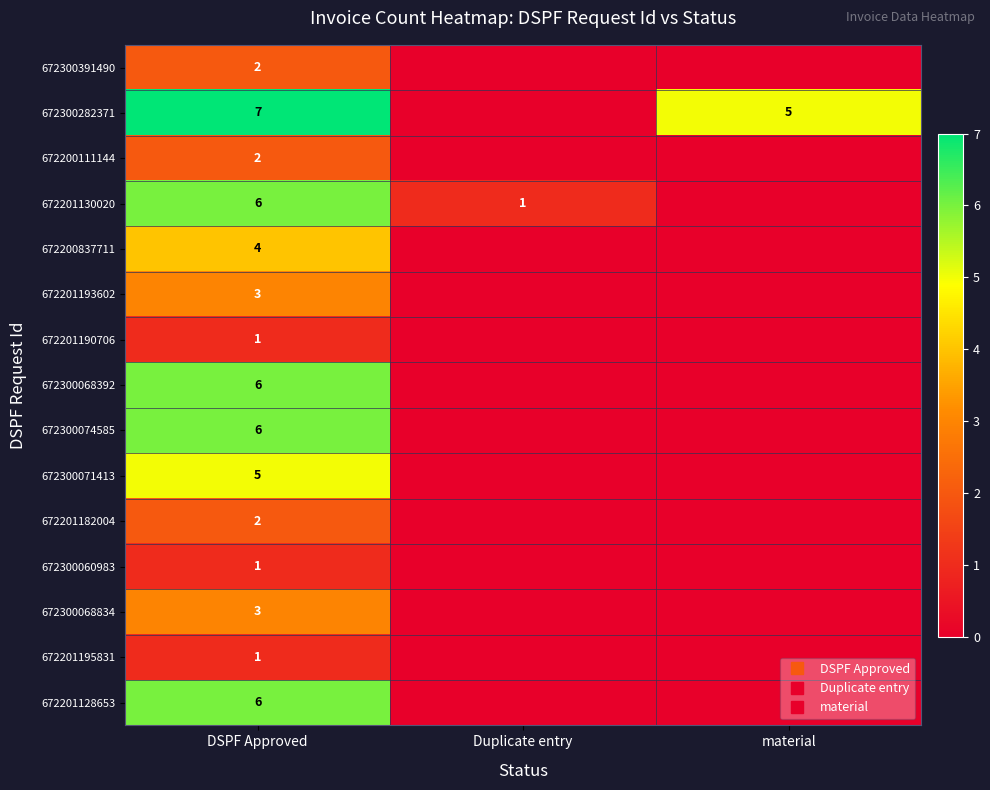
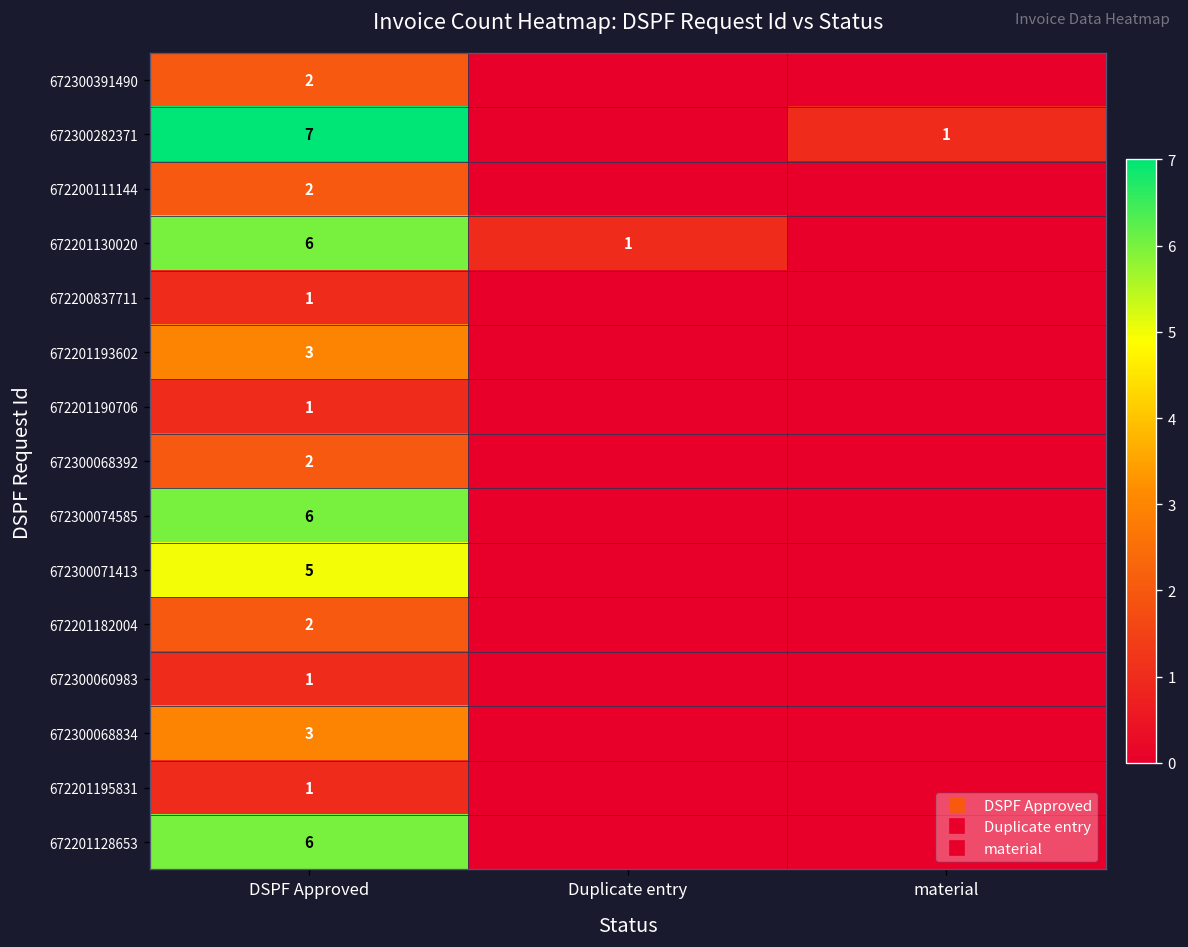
672300282371, material: 5 -> 1
672200837711, DSPF Approved: 4 -> 1
672300068392, DSPF Approved: 6 -> 2
